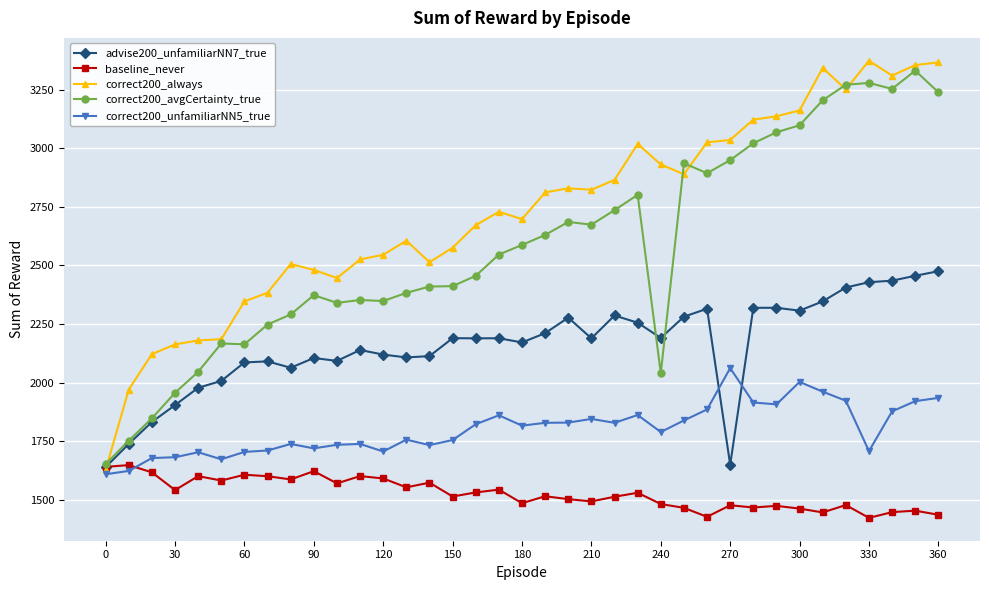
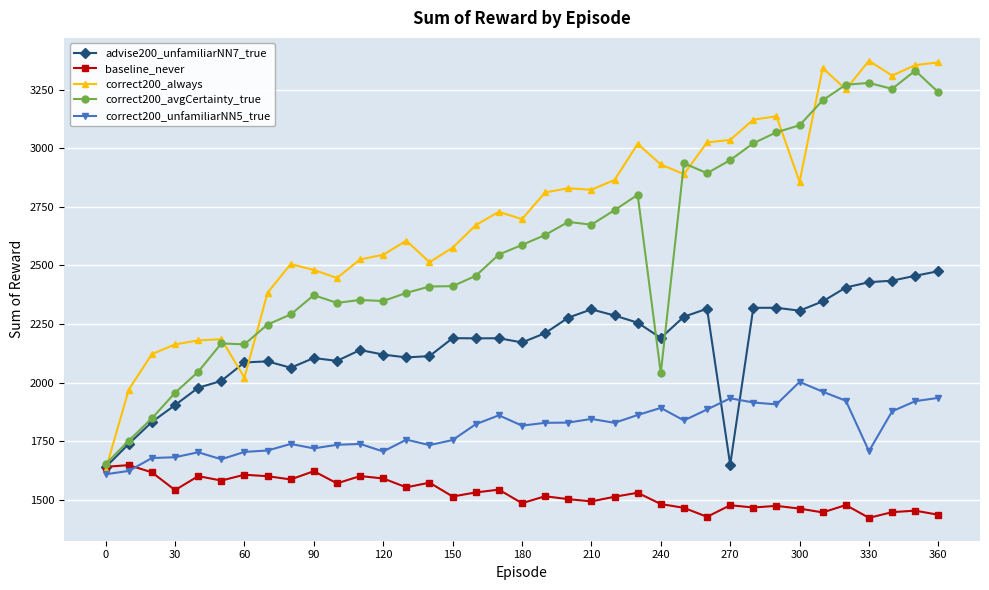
correct200_always, 60: 2350 -> 2020
advise200_unfamiliarNN7_true, 210: 2190 -> 2310
correct200_unfamiliarNN5_true, 240: 1790 -> 1890
correct200_unfamiliarNN5_true, 270: 2060 -> 1930
correct200_always, 300: 3160 -> 2860
